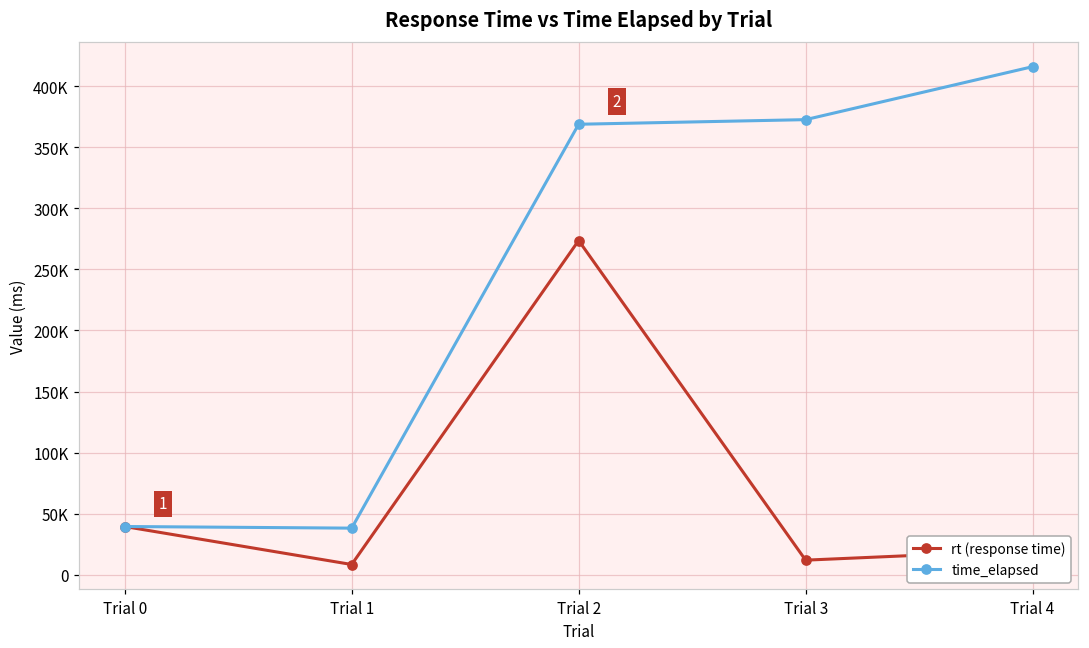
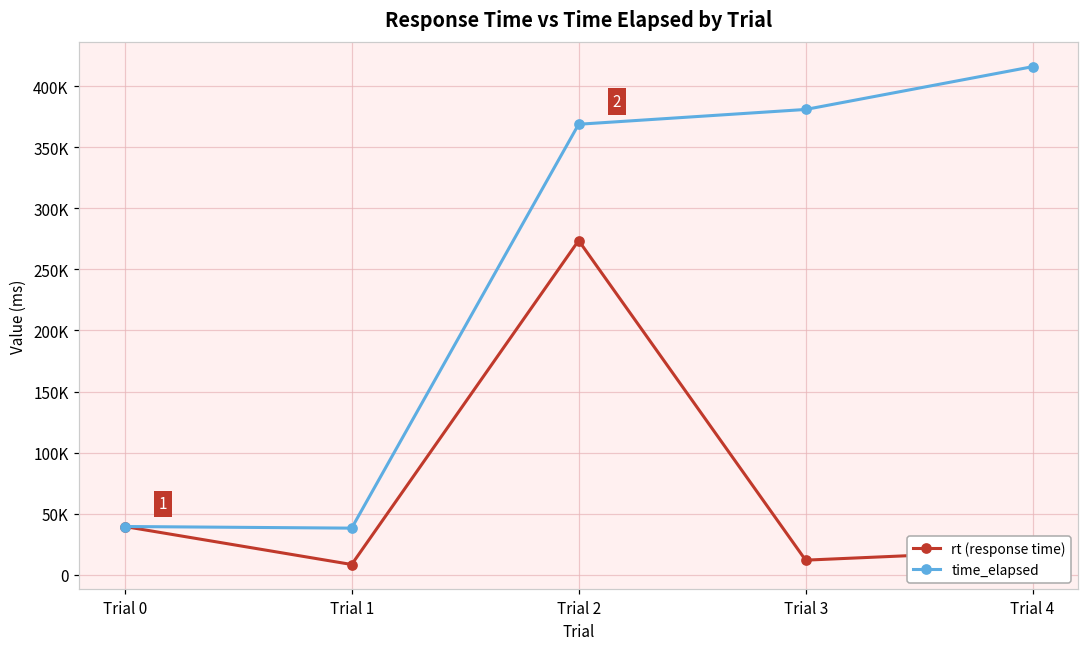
time_elapsed, Trial 3: 373000 -> 381000
